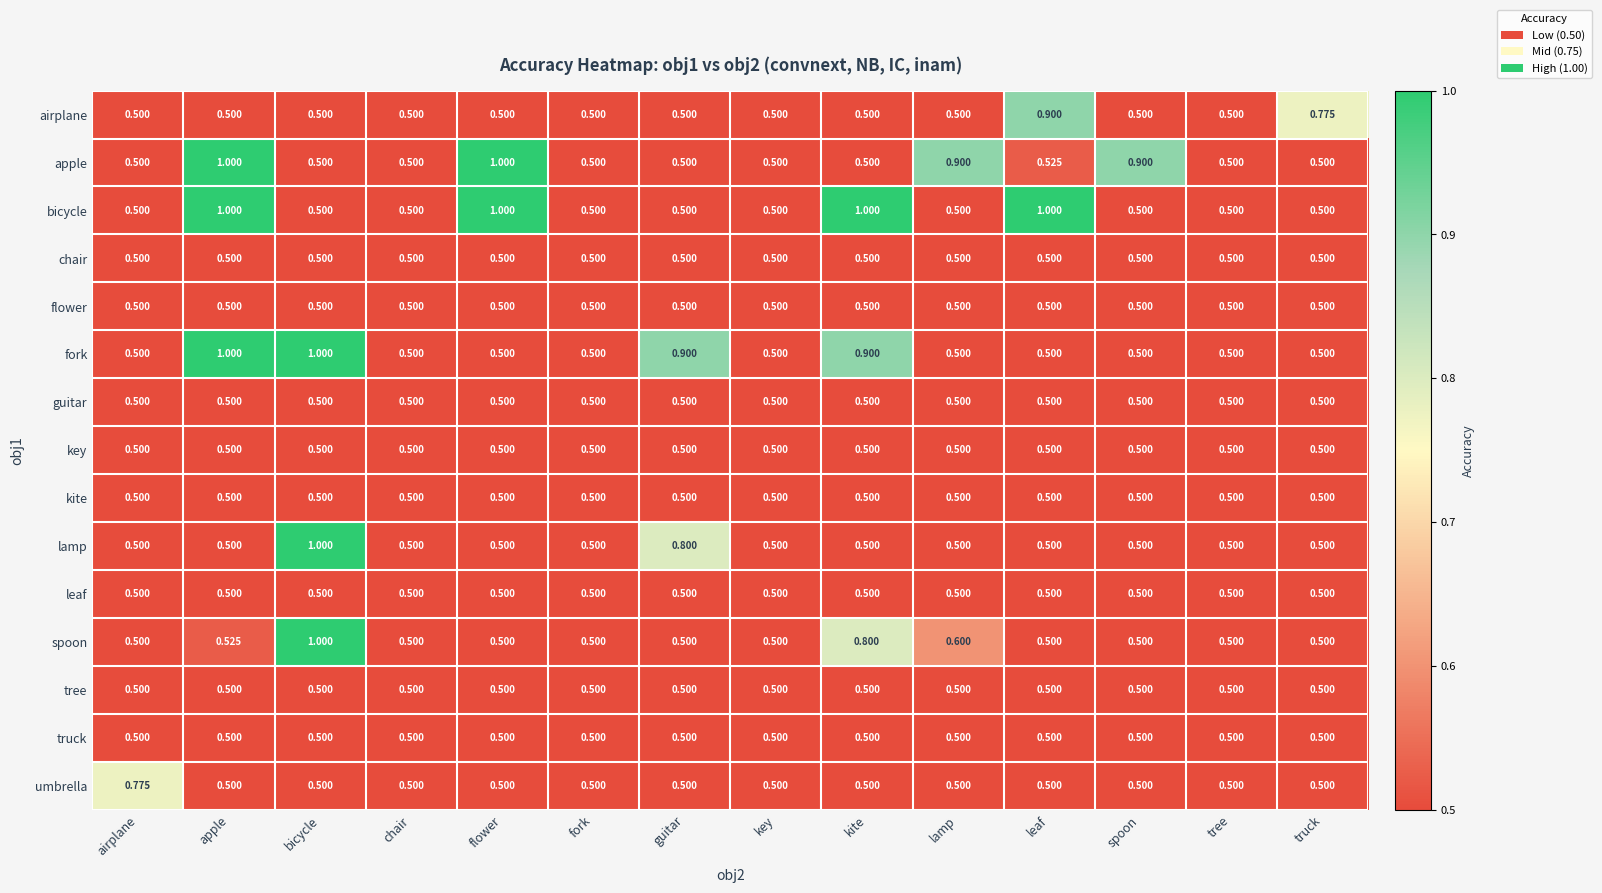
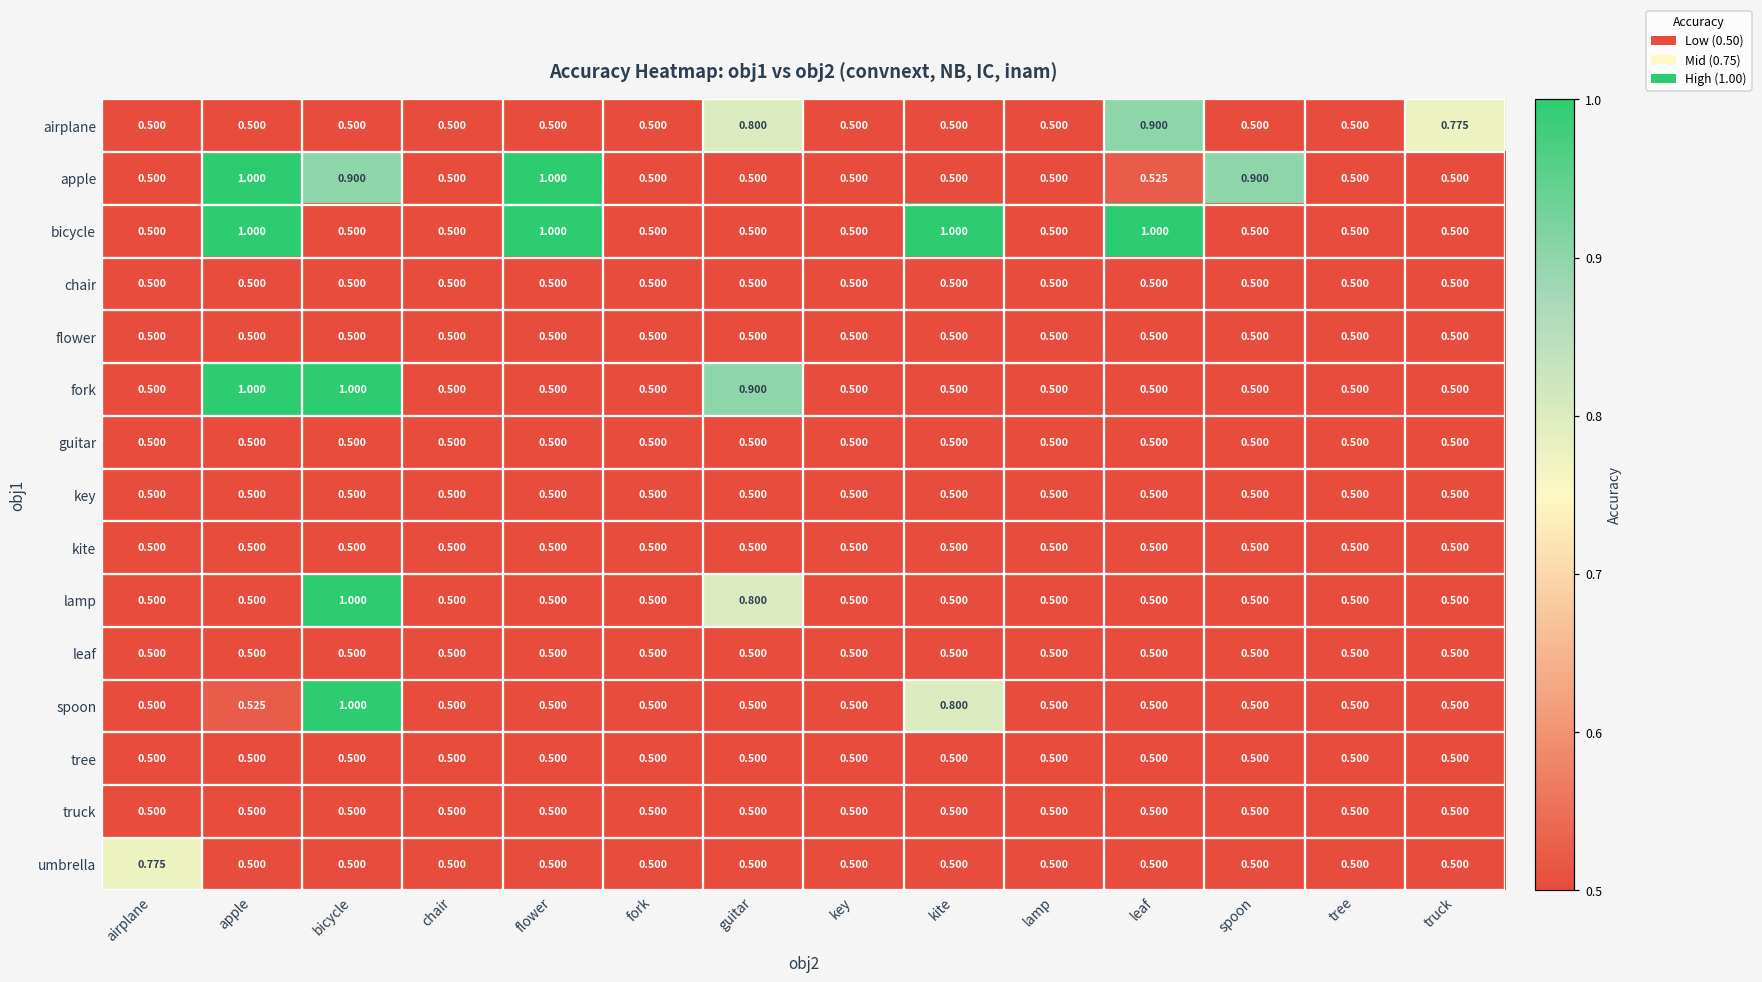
airplane, guitar: 0.500 -> 0.800
apple, bicycle: 0.500 -> 0.900
apple, lamp: 0.900 -> 0.500
fork, kite: 0.900 -> 0.500
spoon, lamp: 0.600 -> 0.500
